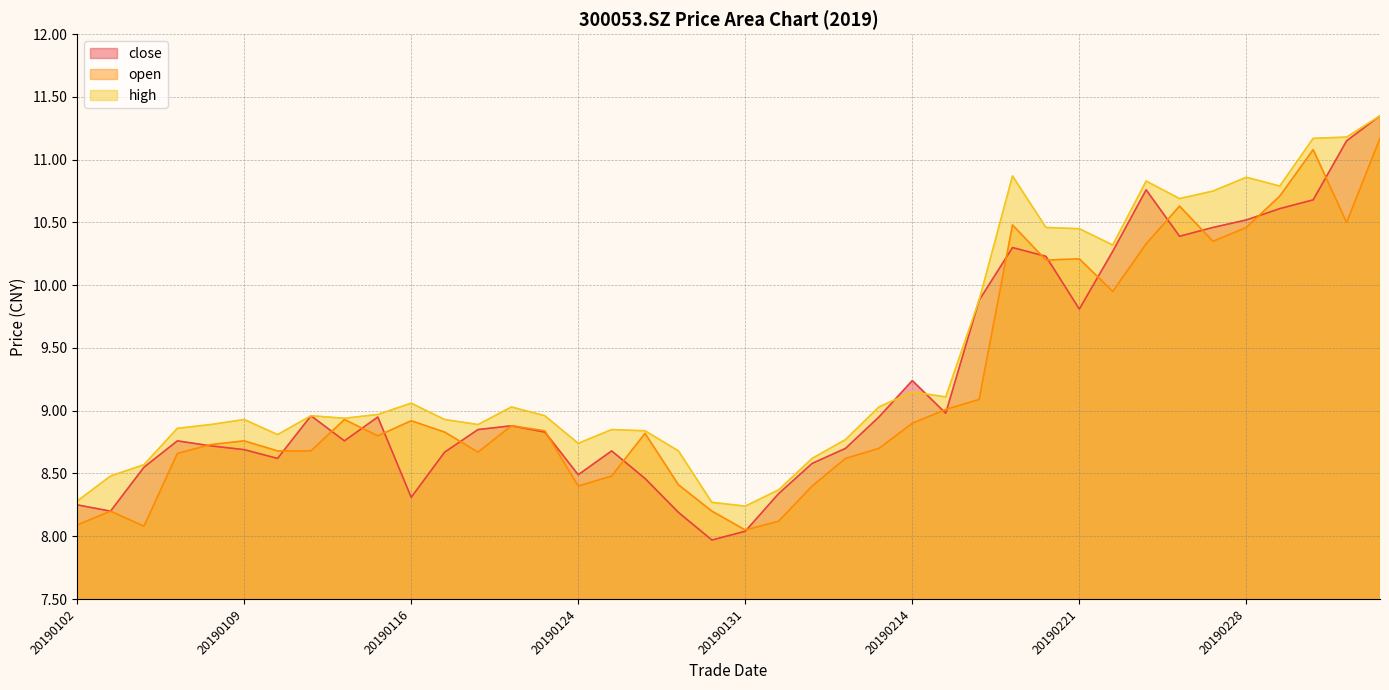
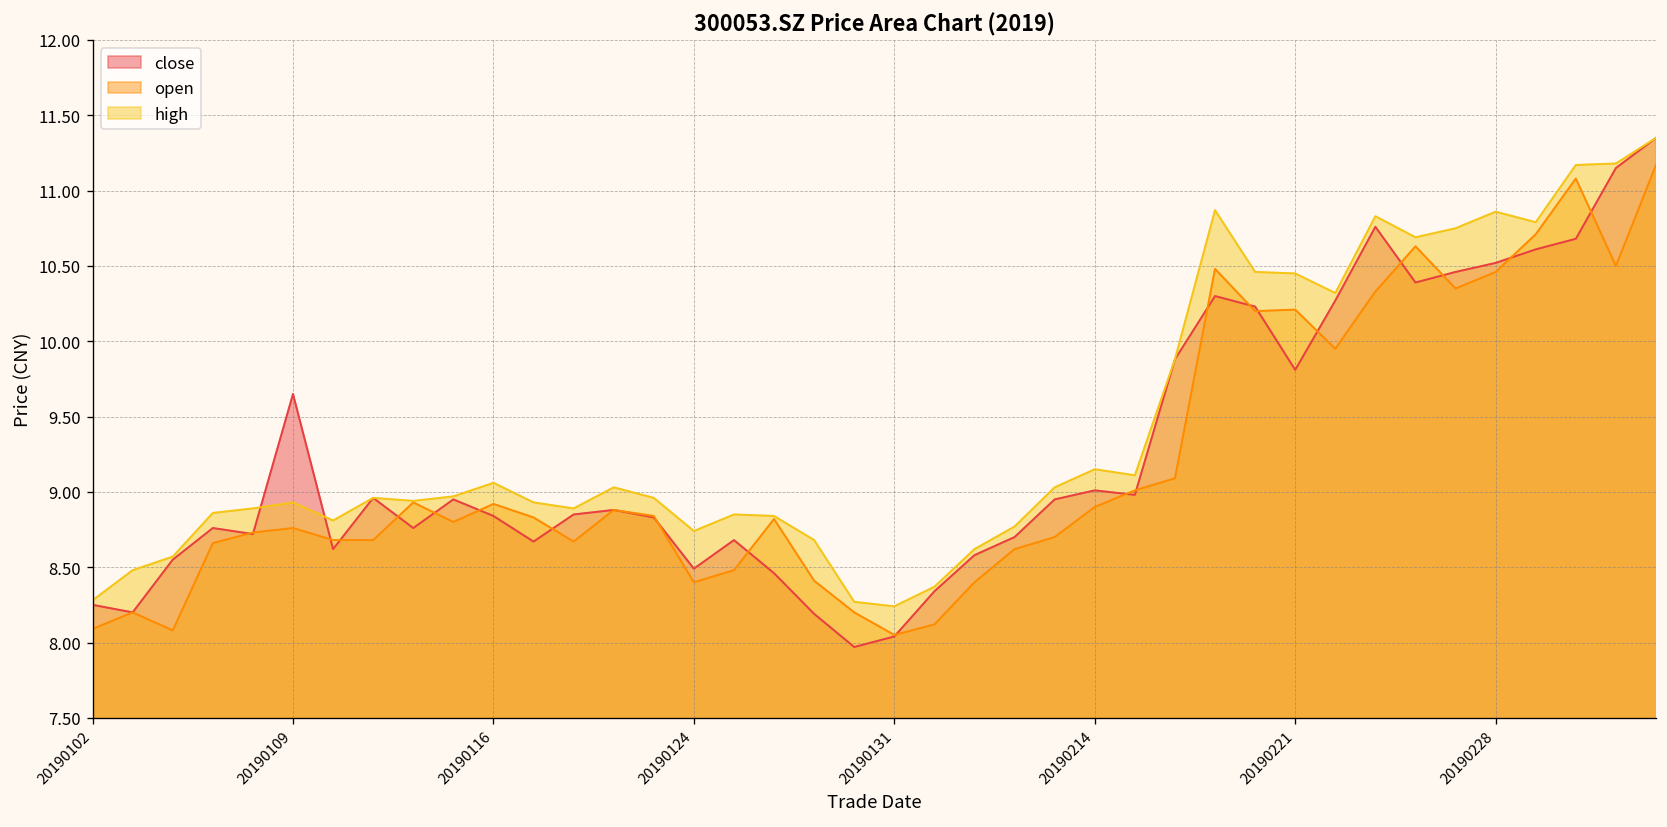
close, 20190109: 8.69 -> 9.65
close, 20190116: 8.31 -> 8.84
close, 20190214: 9.24 -> 9.01
